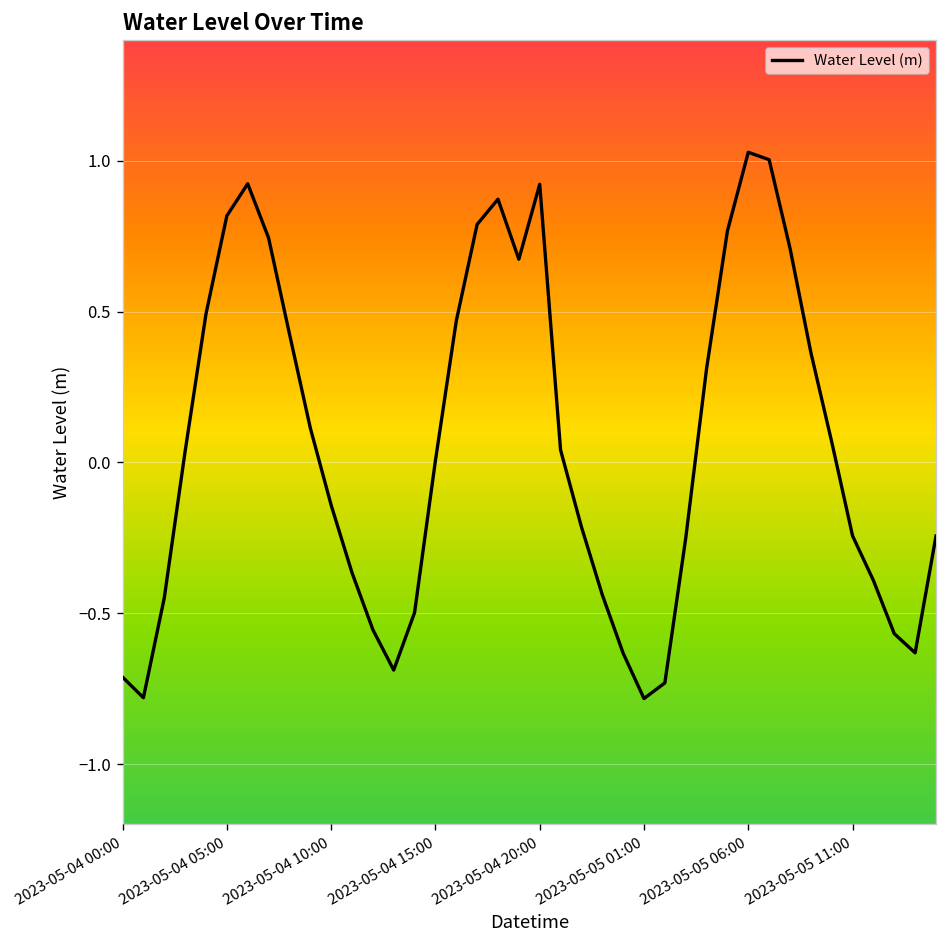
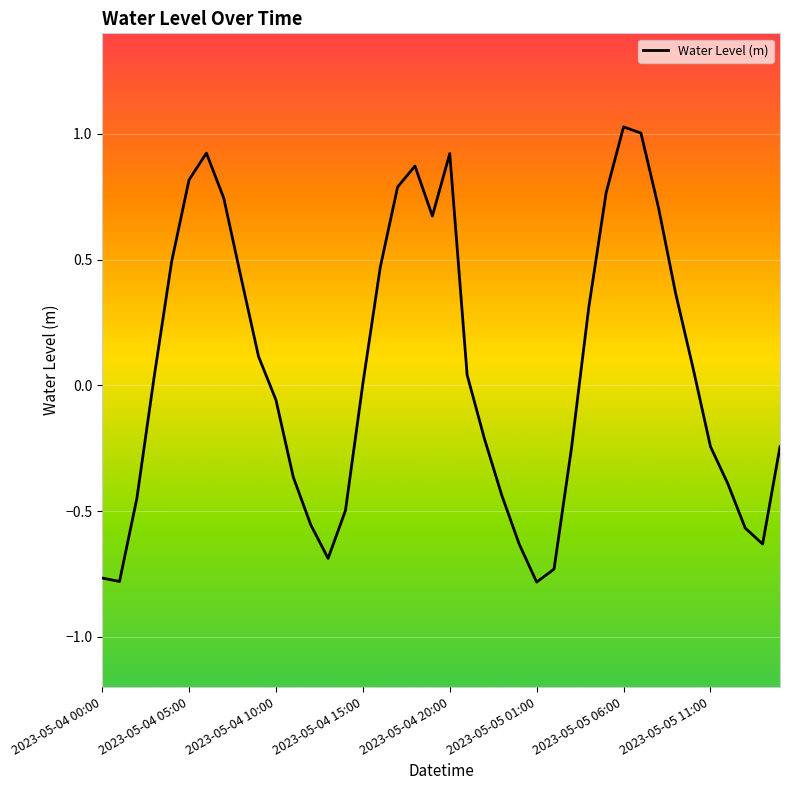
2023-05-04 00:00: -0.71 -> -0.77
2023-05-04 10:00: -0.14 -> -0.06
